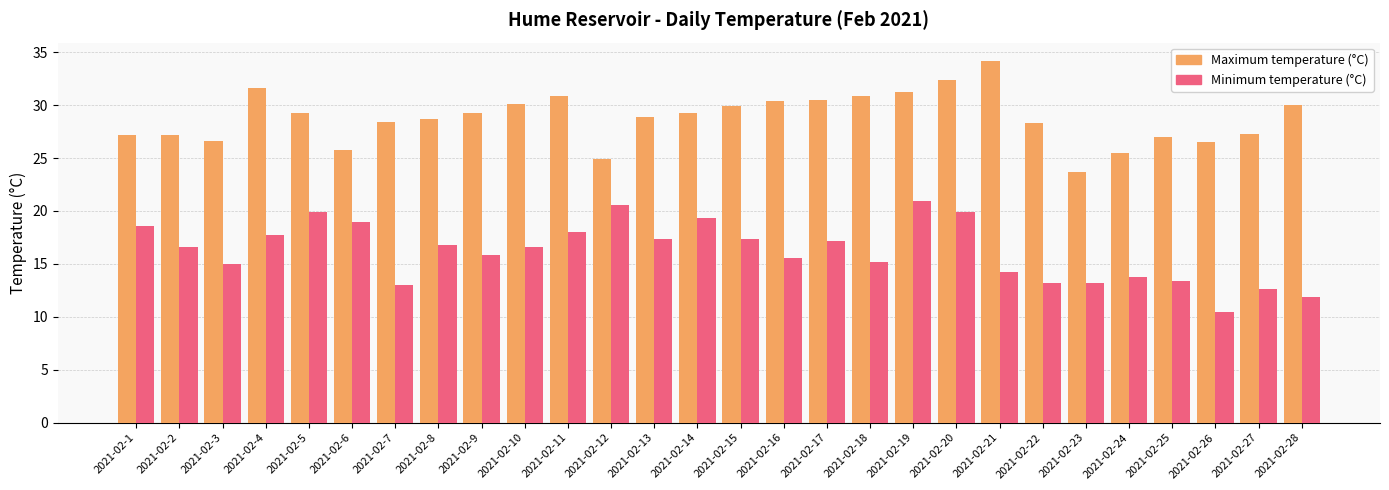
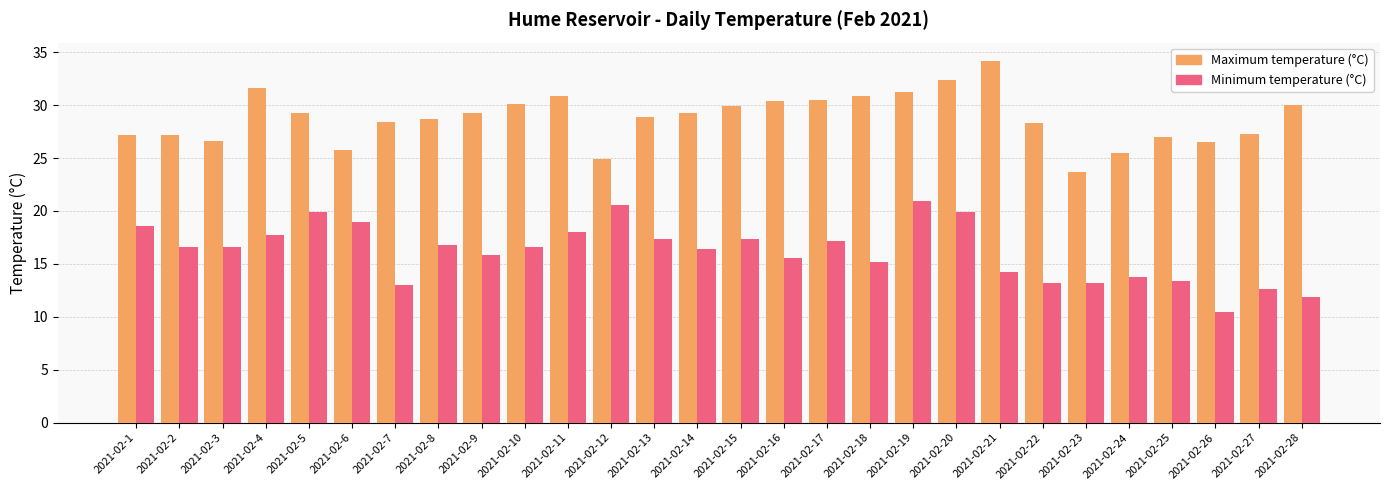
Minimum temperature (°C), 2021-02-3: 15.0 -> 16.6
Minimum temperature (°C), 2021-02-14: 19.3 -> 16.4
